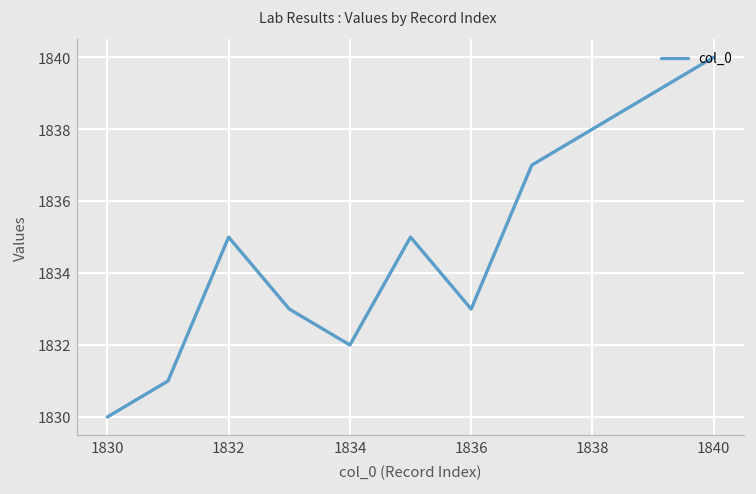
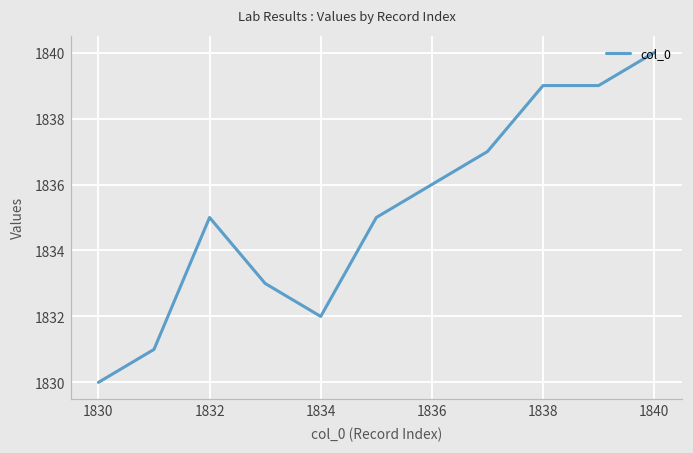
1836: 1833 -> 1836
1838: 1838 -> 1839
